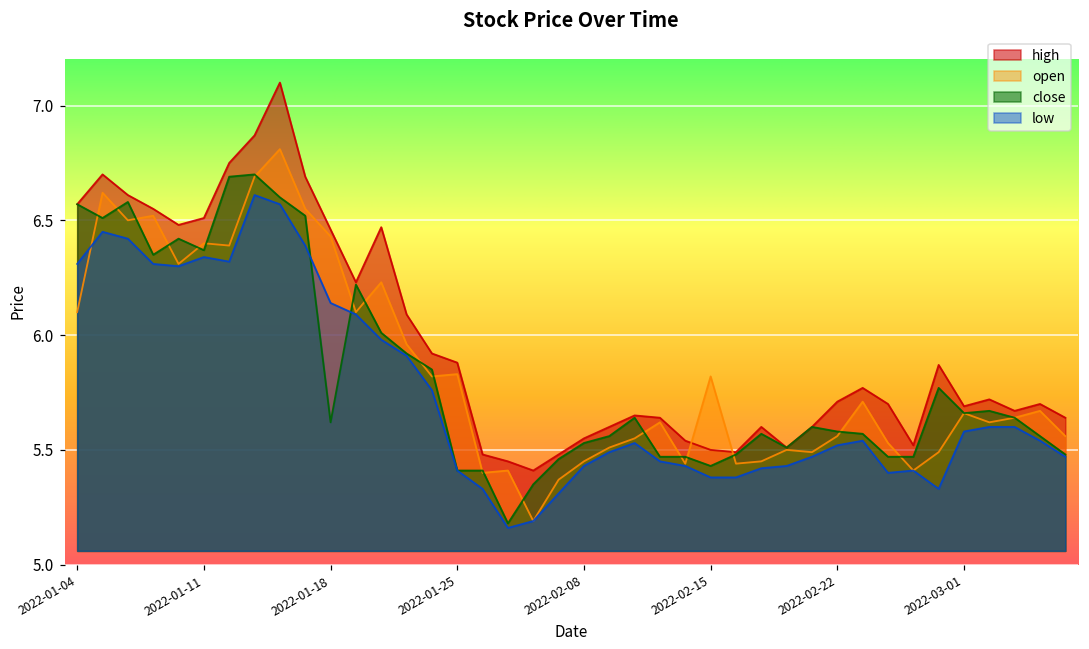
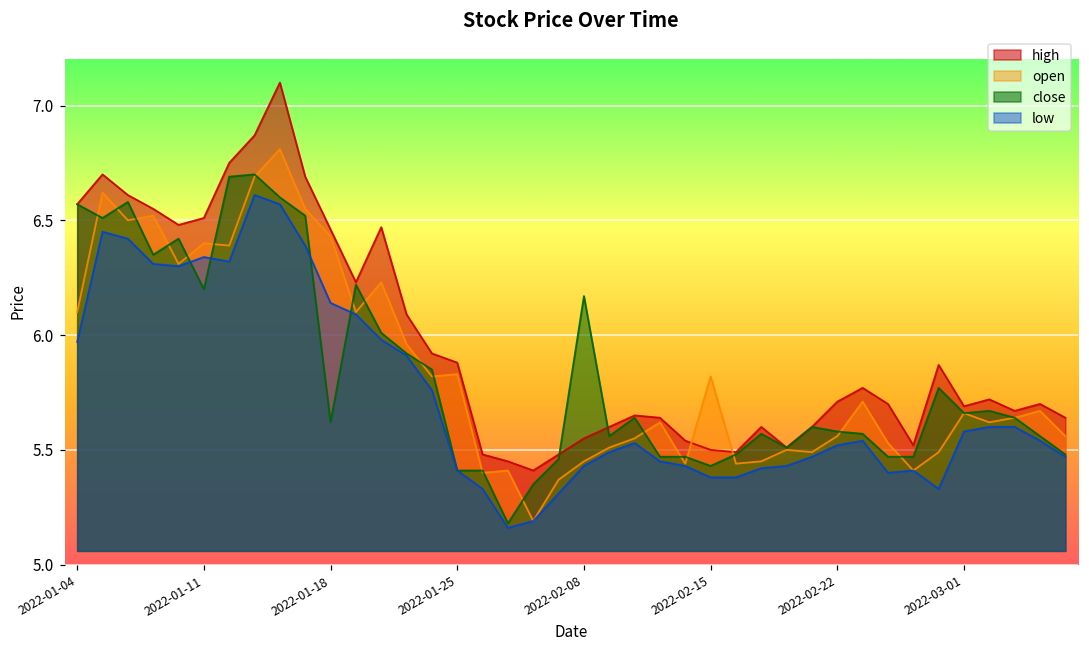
low, 2022-01-04: 6.31 -> 5.97
close, 2022-01-11: 6.37 -> 6.20
close, 2022-02-08: 5.53 -> 6.17
